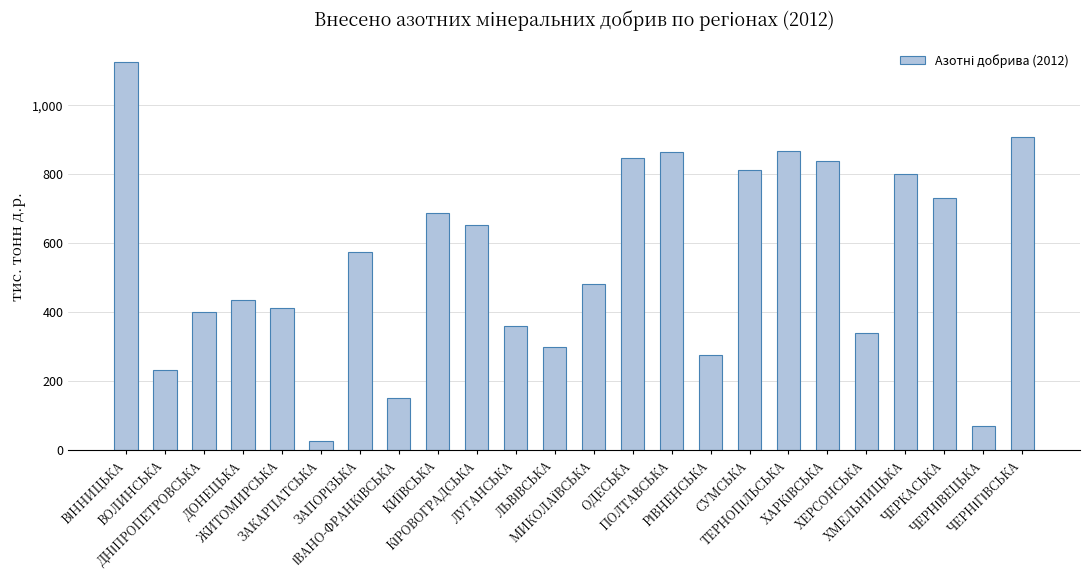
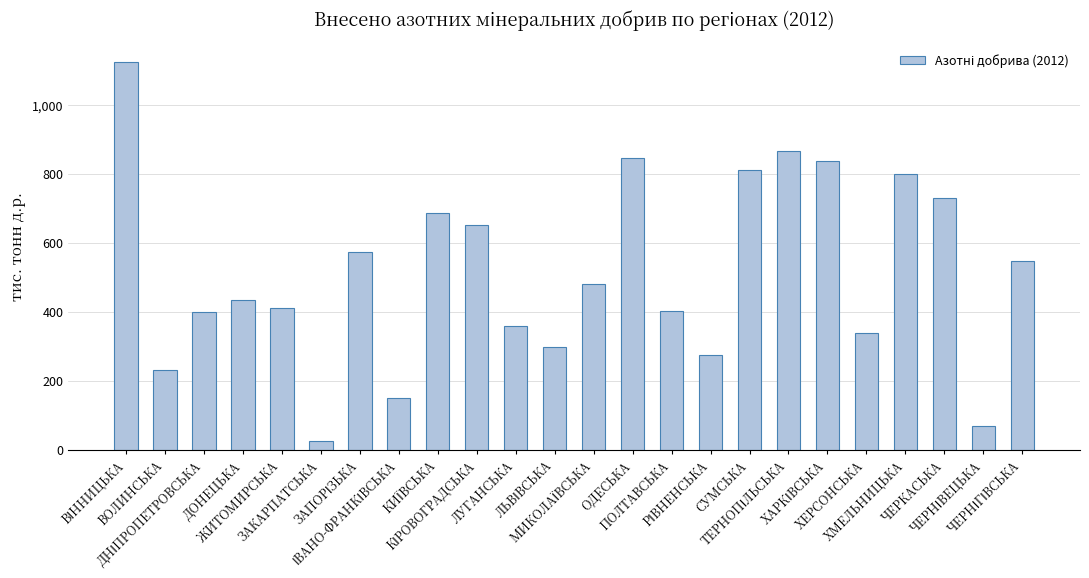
ПОЛТАВСЬКА: 860 -> 400
ЧЕРНІГІВСЬКА: 910 -> 550
